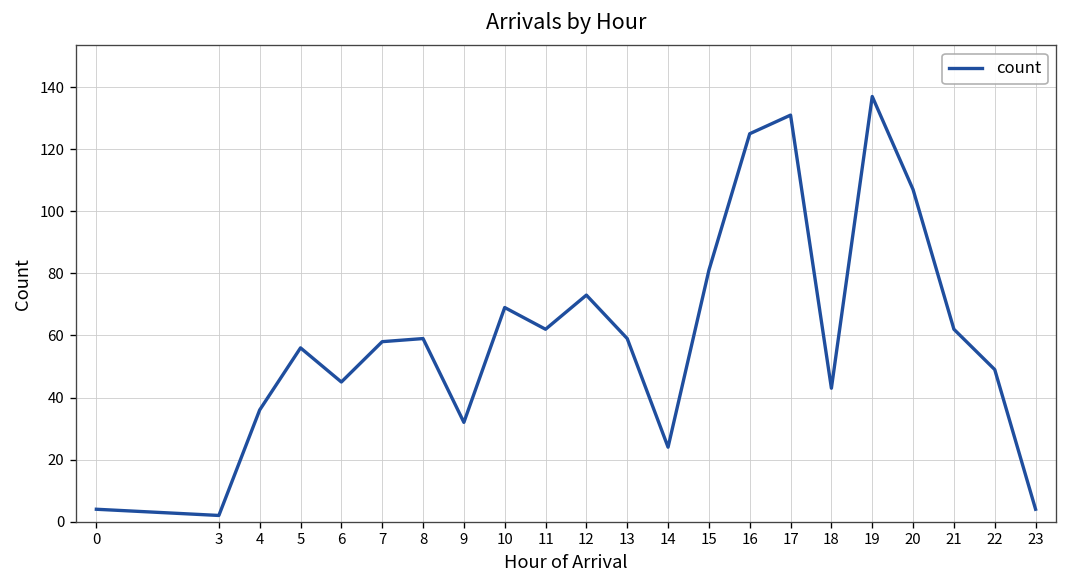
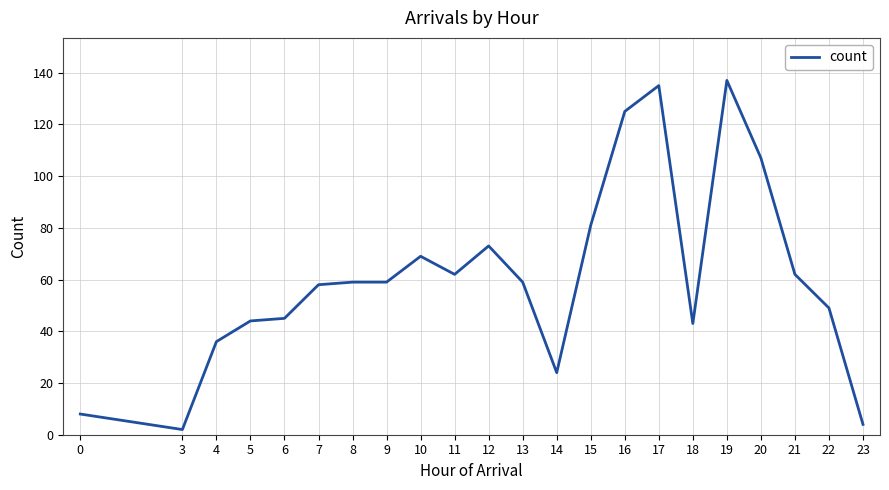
0: 4 -> 8
5: 56 -> 44
9: 32 -> 59
17: 131 -> 135
